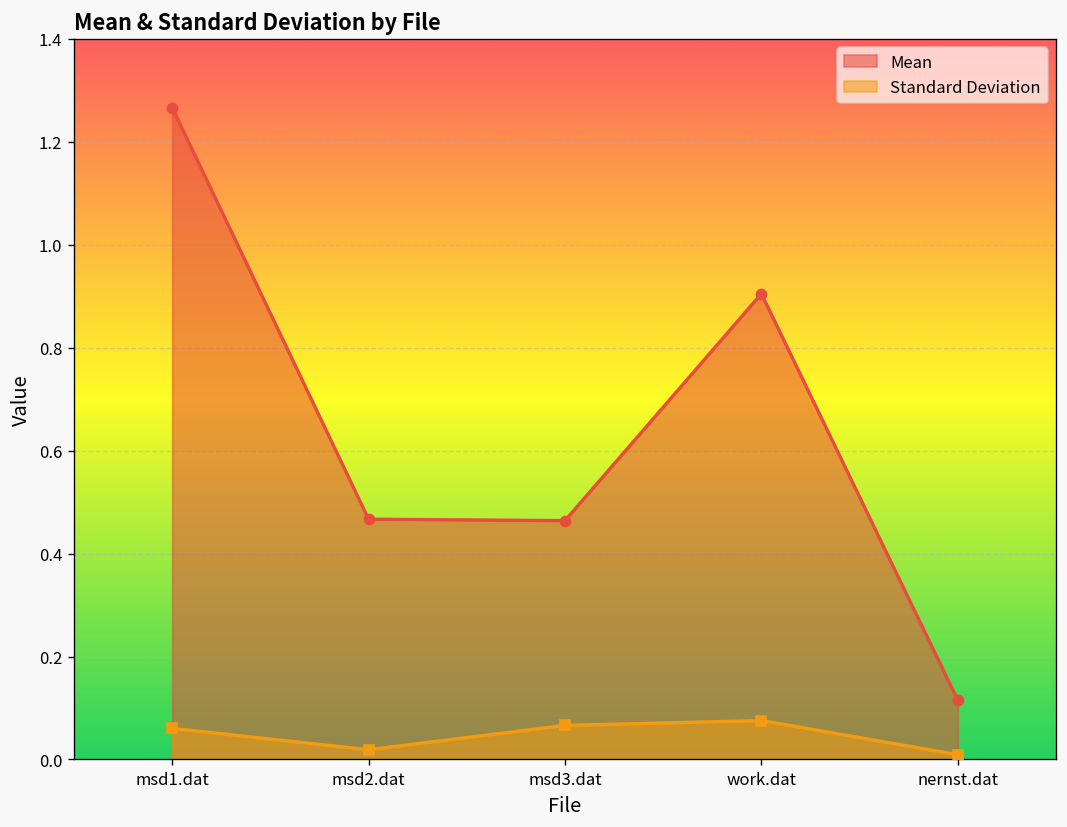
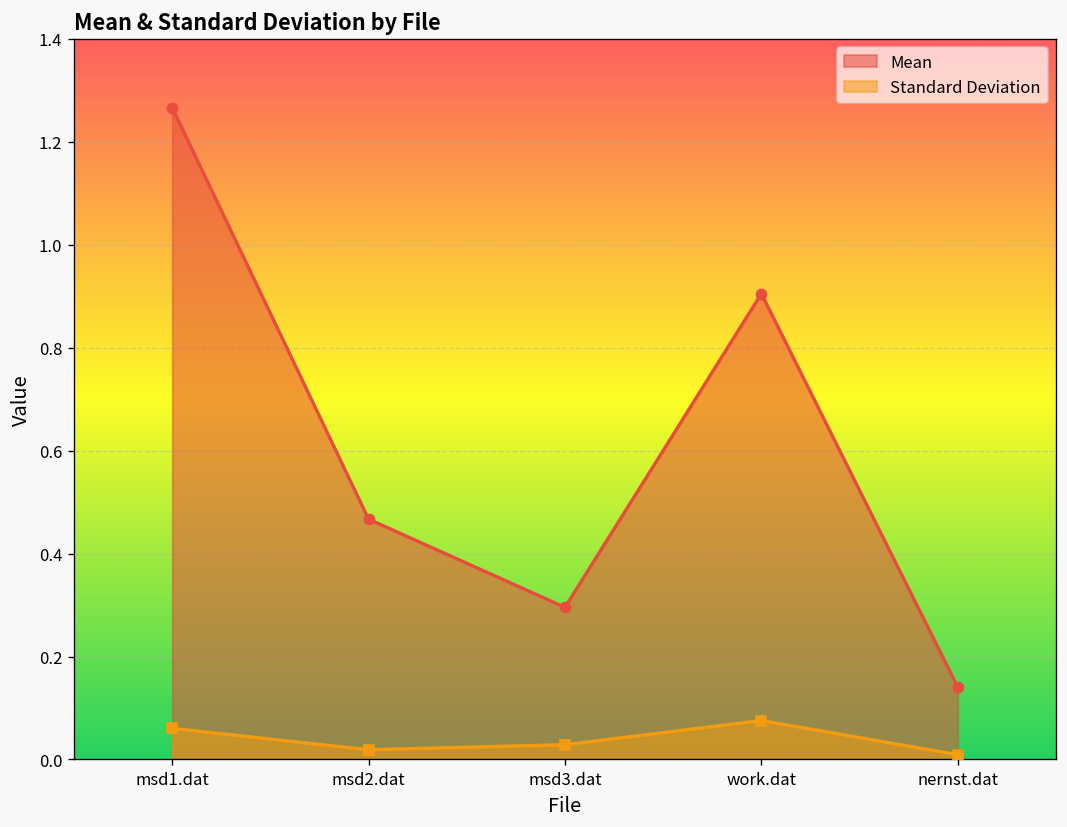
Mean, msd3.dat: 0.46 -> 0.30
Standard Deviation, msd3.dat: 0.07 -> 0.03
Mean, nernst.dat: 0.12 -> 0.14
